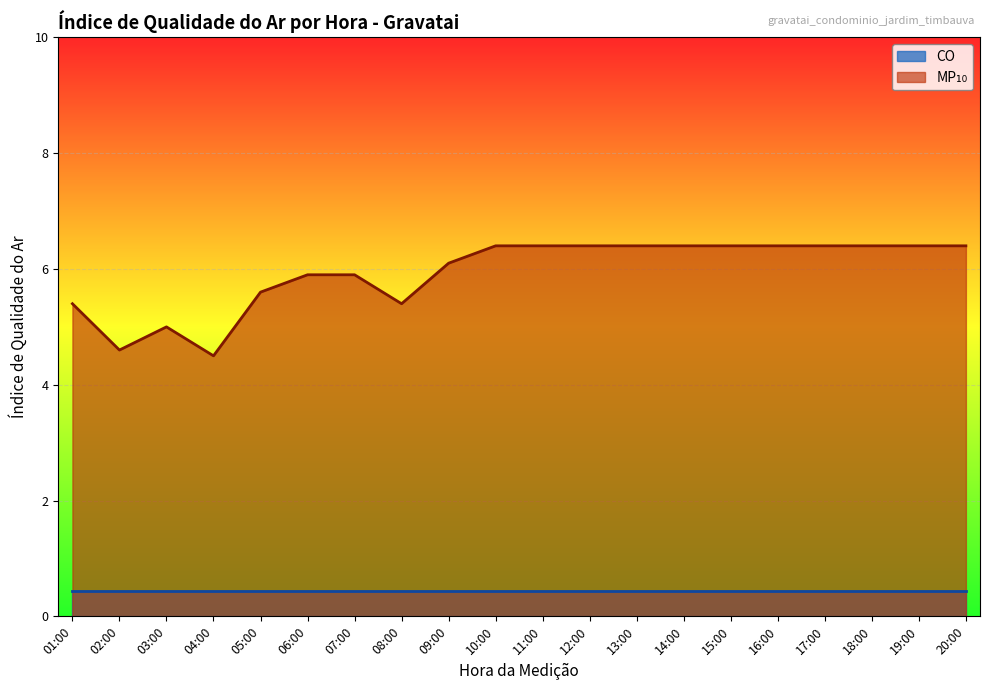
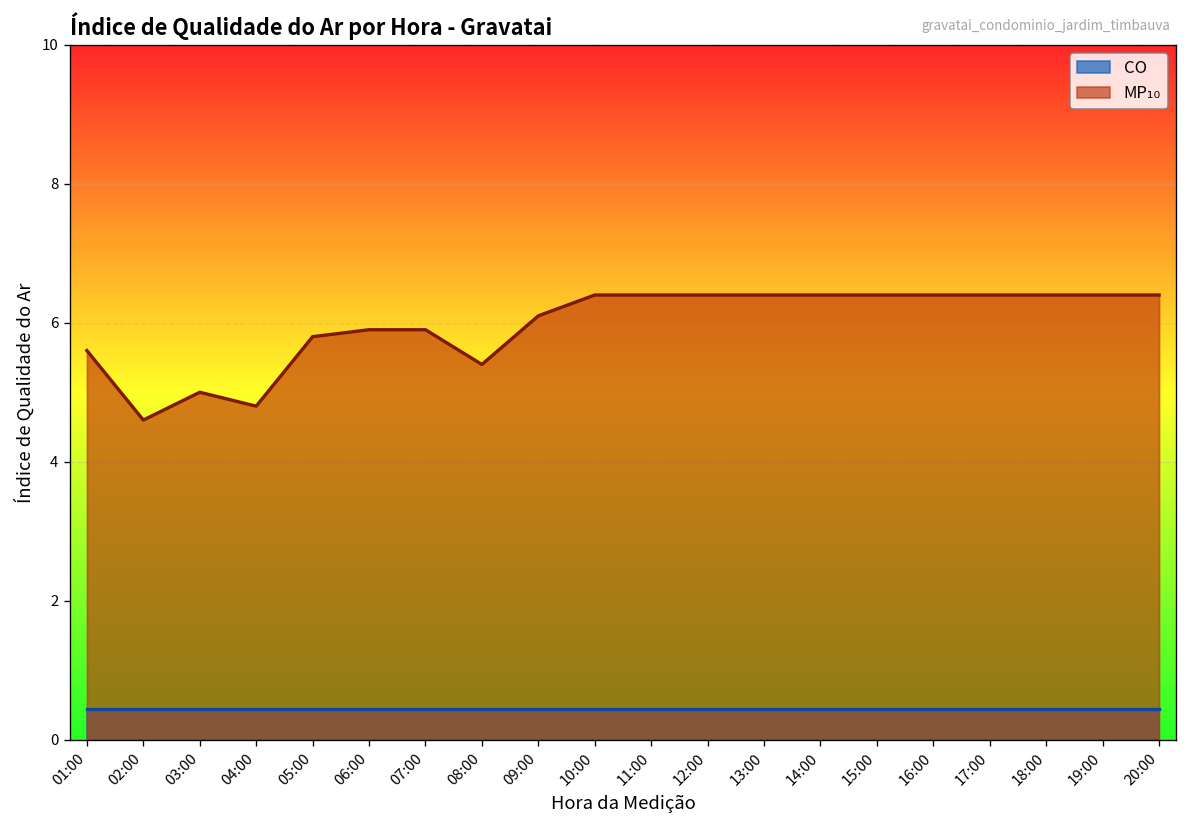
MP₁₀, 01:00: 5.4 -> 5.6
MP₁₀, 04:00: 4.5 -> 4.8
MP₁₀, 05:00: 5.6 -> 5.8
